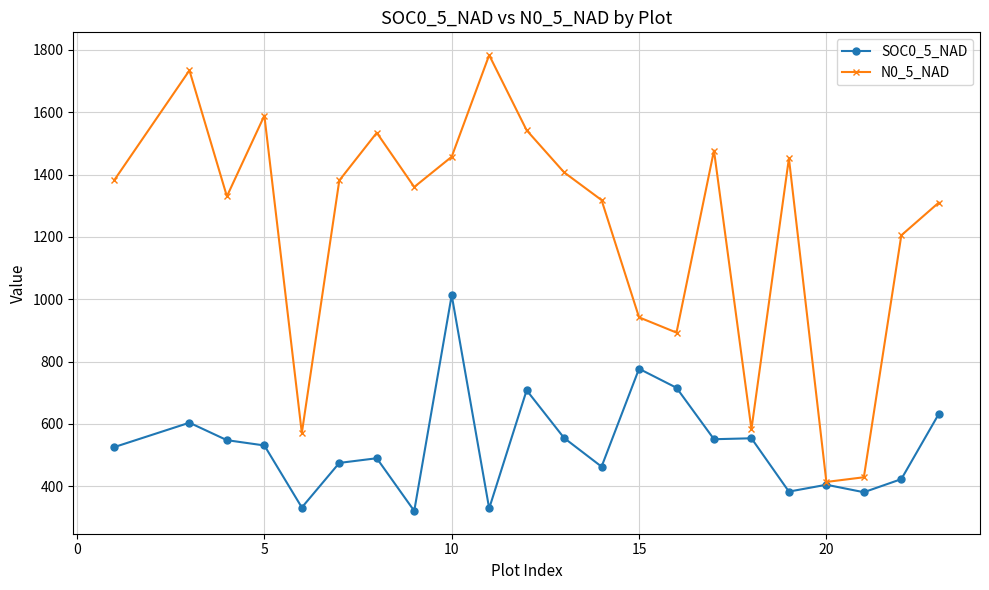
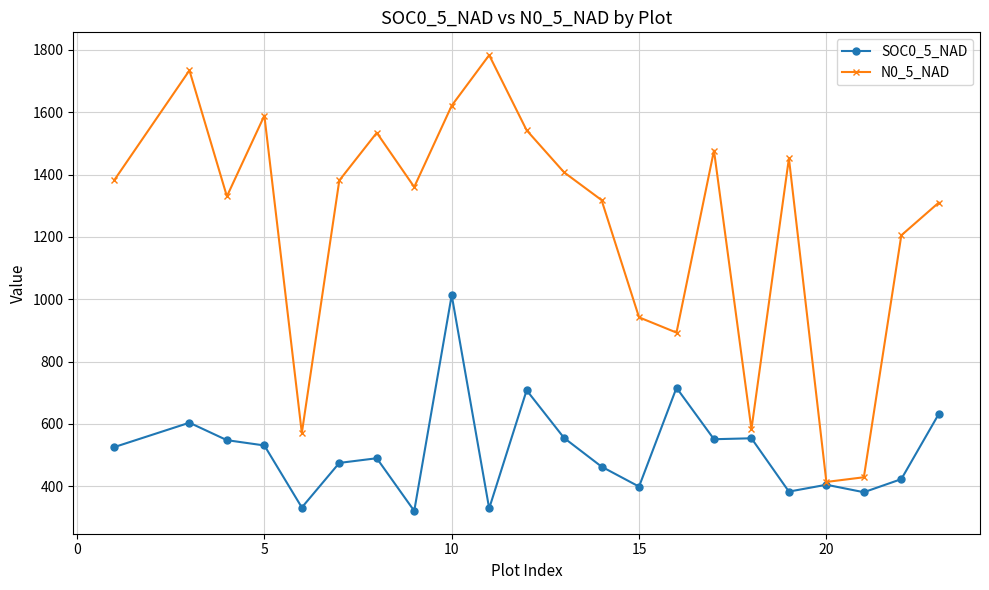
N0_5_NAD, 10: 1460 -> 1620
SOC0_5_NAD, 15: 780 -> 400
